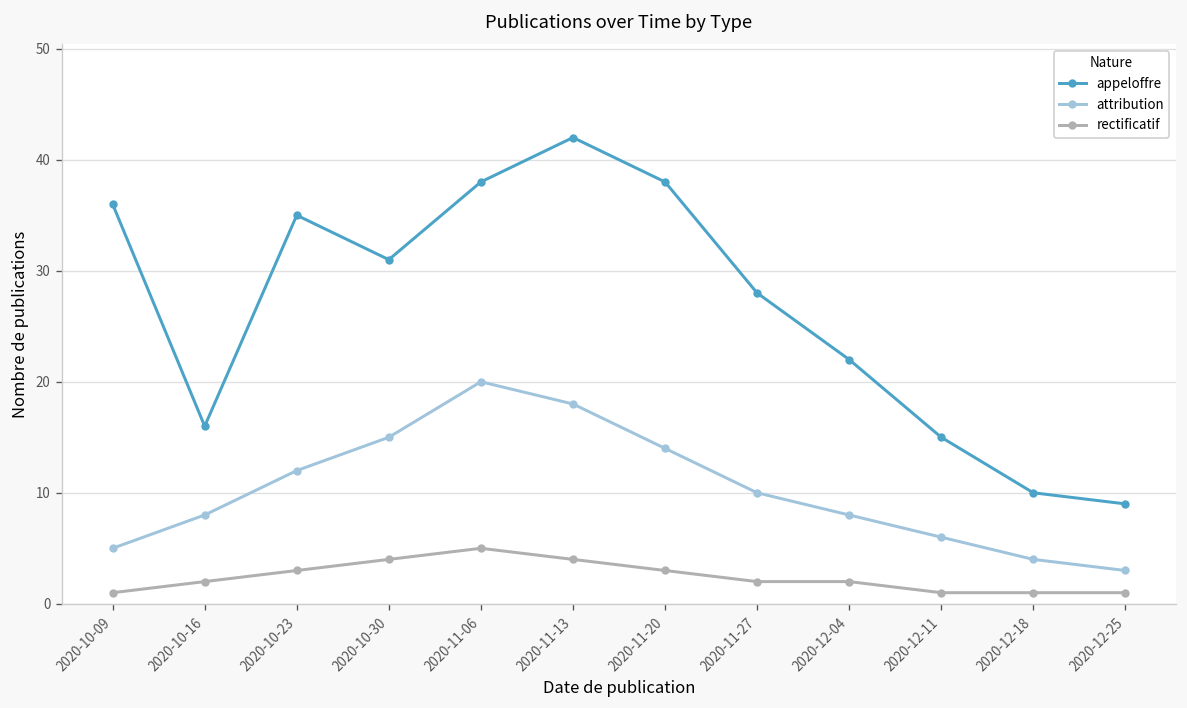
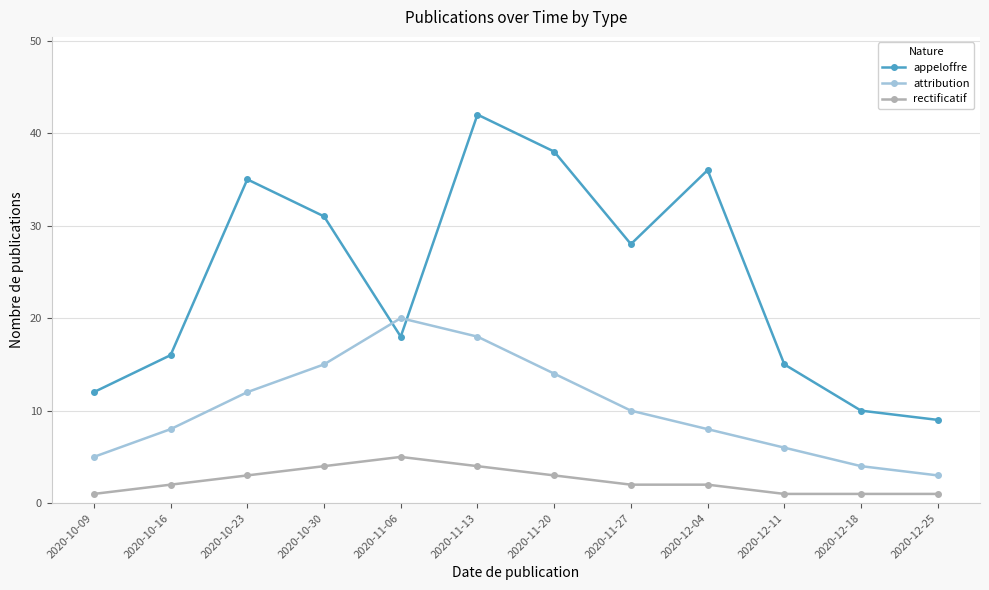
appeloffre, 2020-10-09: 36 -> 12
appeloffre, 2020-11-06: 38 -> 18
appeloffre, 2020-12-04: 22 -> 36
